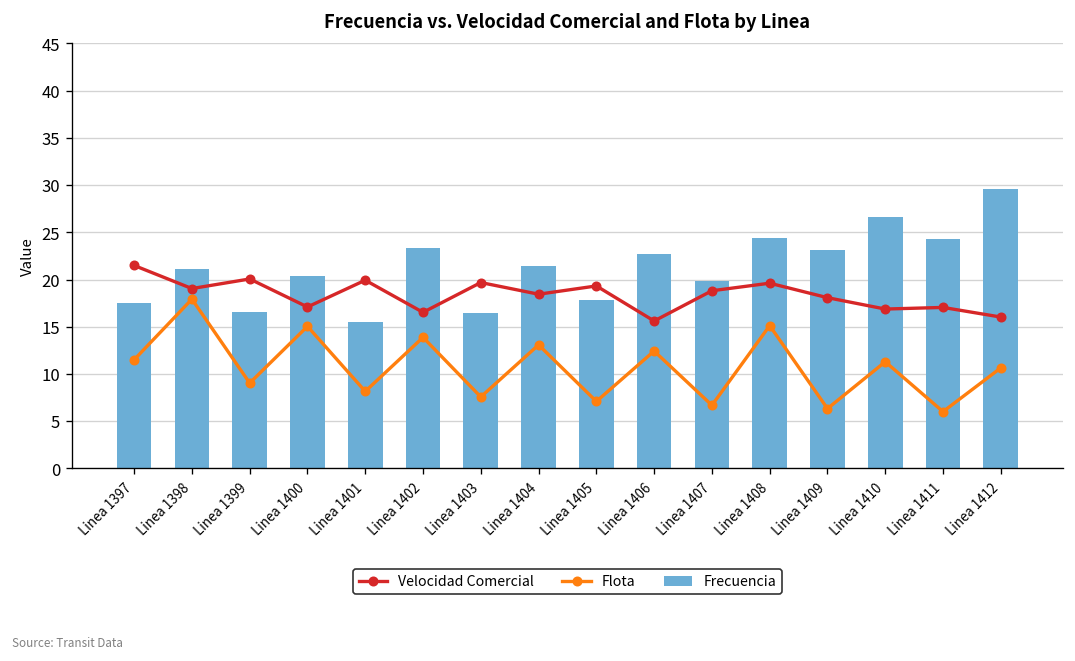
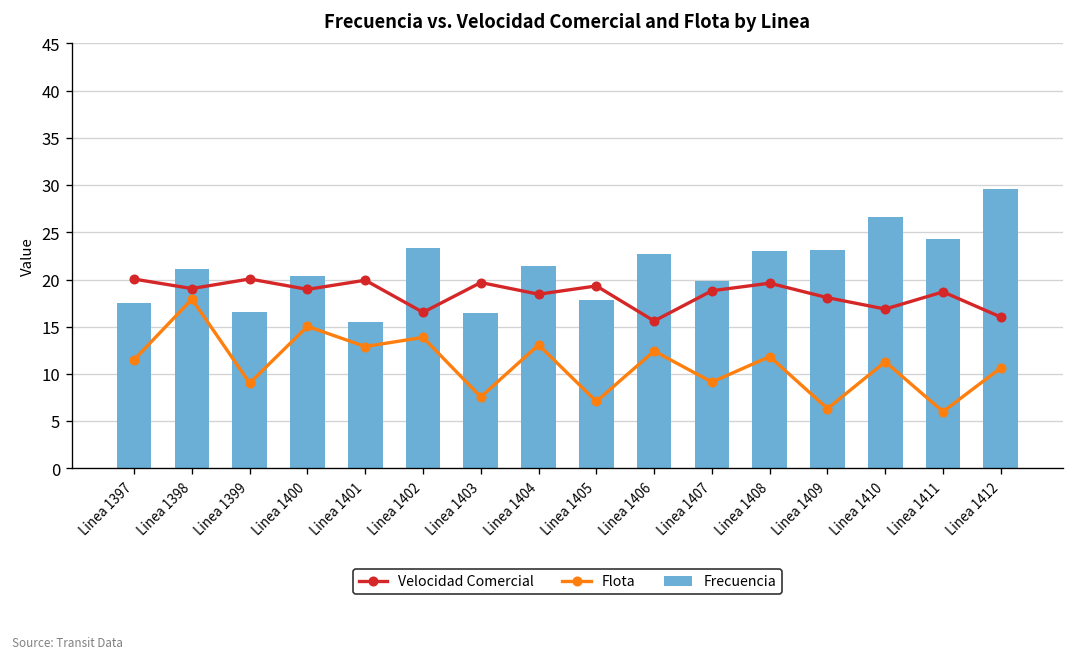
Velocidad Comercial, Linea 1397: 21 -> 20
Velocidad Comercial, Linea 1400: 17 -> 19
Flota, Linea 1401: 8 -> 13
Flota, Linea 1407: 7 -> 9
Flota, Linea 1408: 15 -> 12
Frecuencia, Linea 1408: 24 -> 23
Velocidad Comercial, Linea 1411: 17 -> 19
